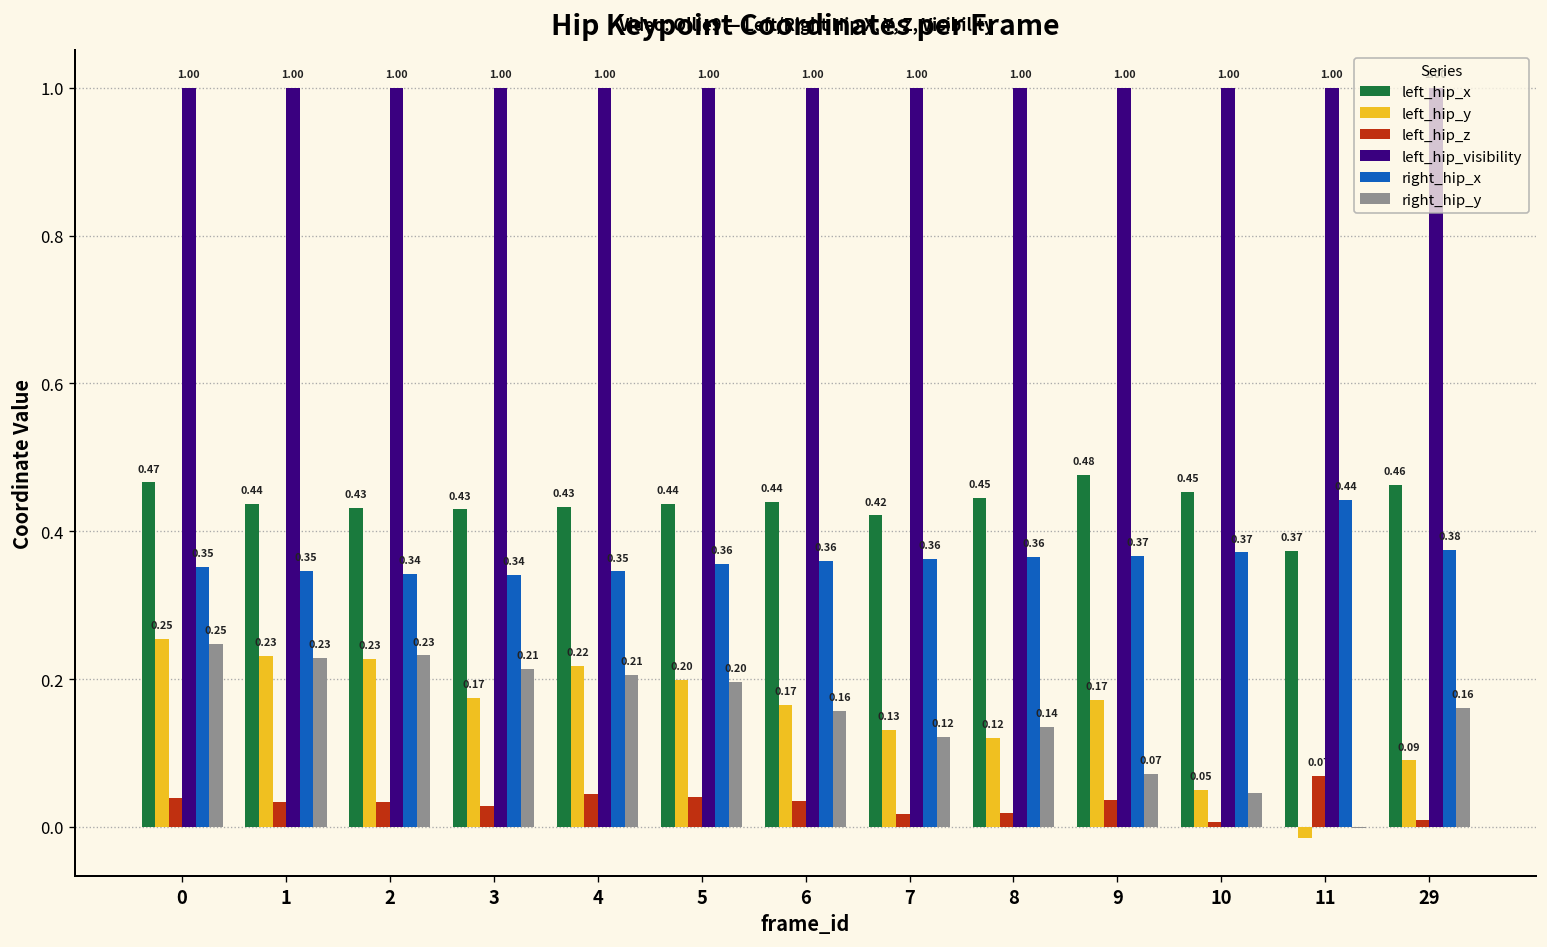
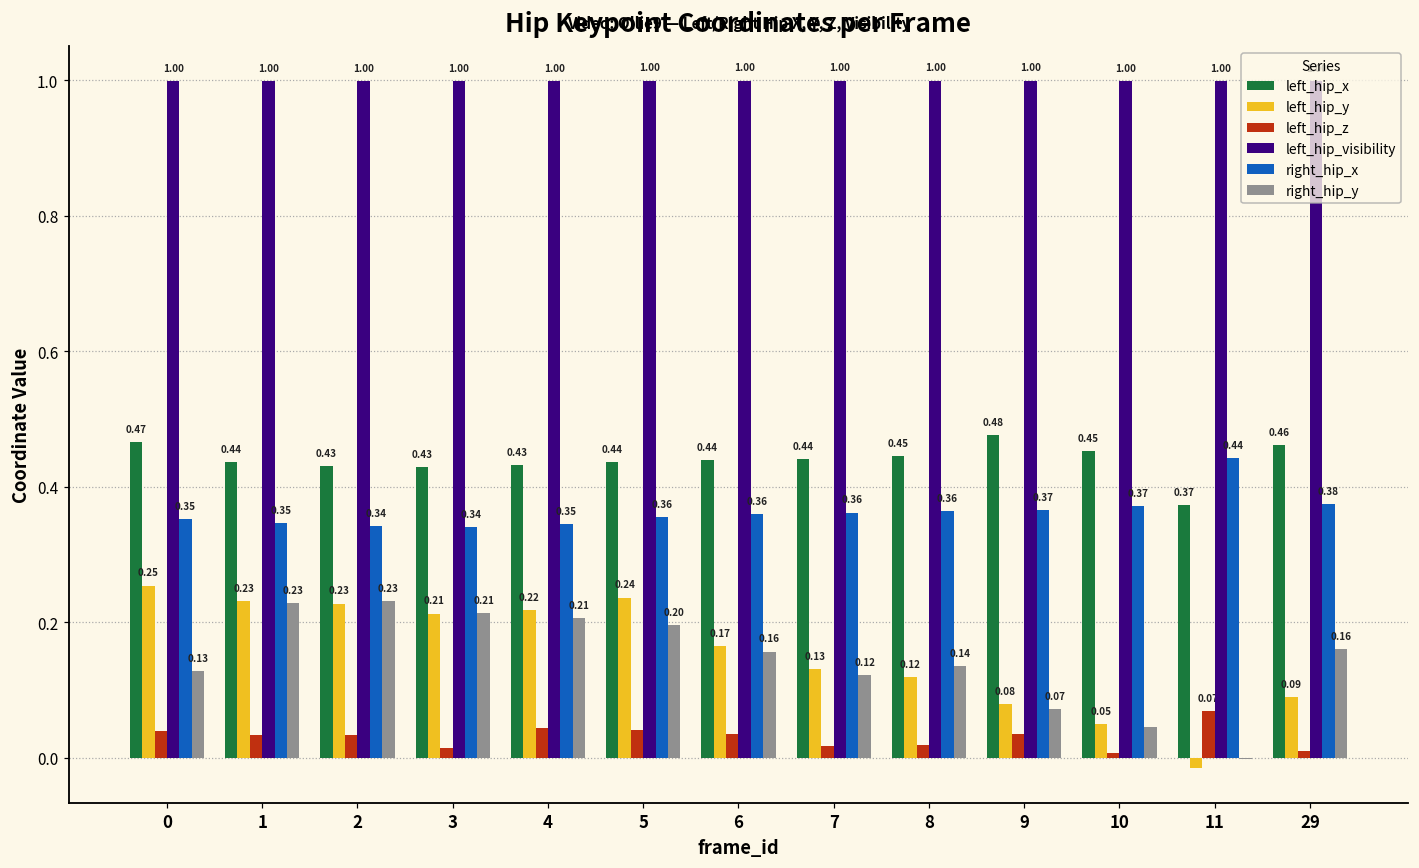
right_hip_y, 0: 0.25 -> 0.13
left_hip_y, 3: 0.17 -> 0.21
left_hip_z, 3: 0.03 -> 0.01
left_hip_y, 5: 0.20 -> 0.24
left_hip_x, 7: 0.42 -> 0.44
left_hip_y, 9: 0.17 -> 0.08
